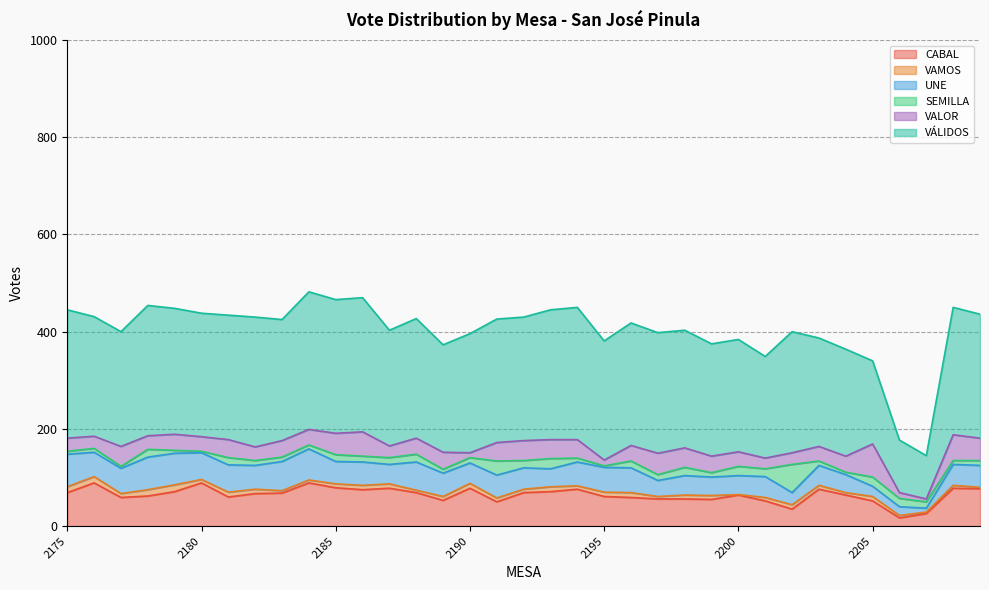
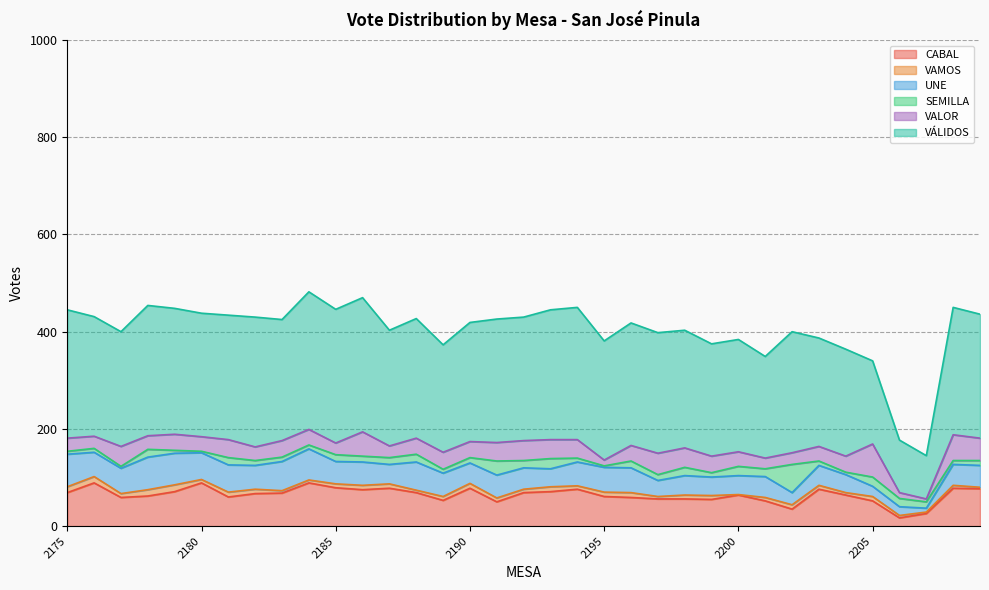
VALOR, 2185: 40 -> 20
VALOR, 2190: 10 -> 30
